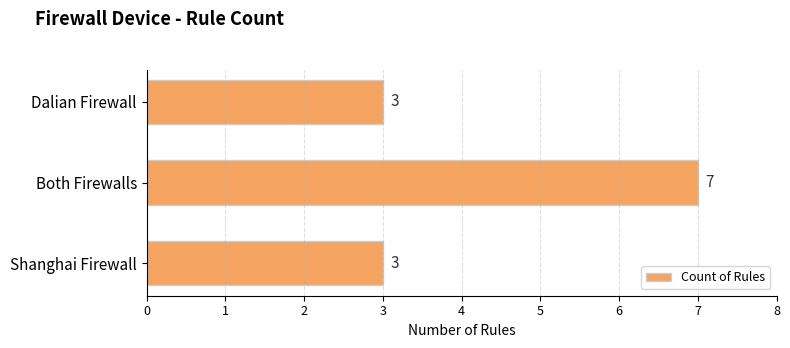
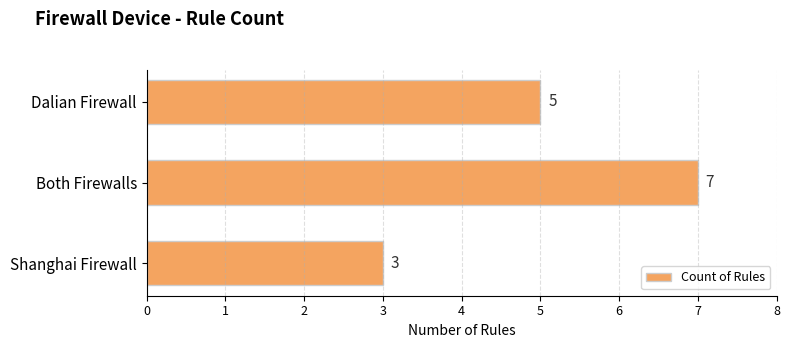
Dalian Firewall: 3 -> 5
